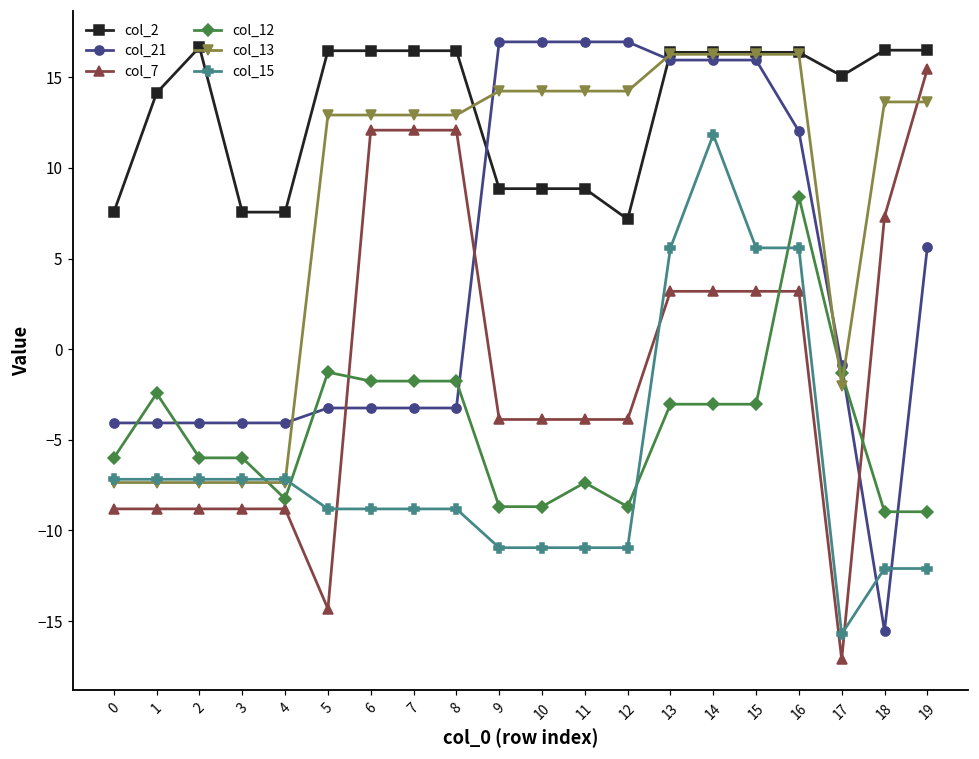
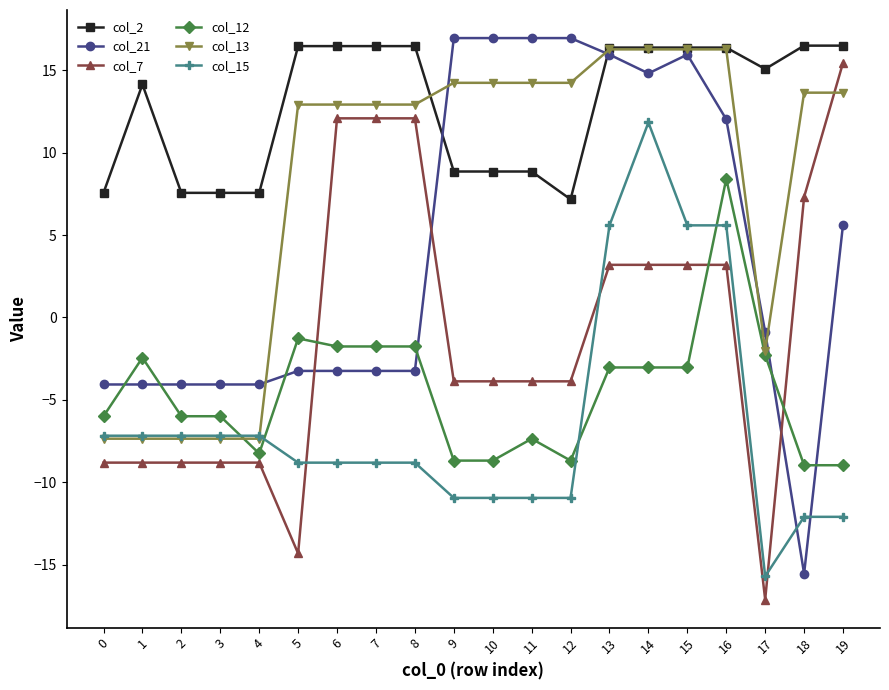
col_2, 2: 16.7 -> 7.6
col_21, 14: 16.0 -> 14.8
col_12, 17: -1.3 -> -2.3
